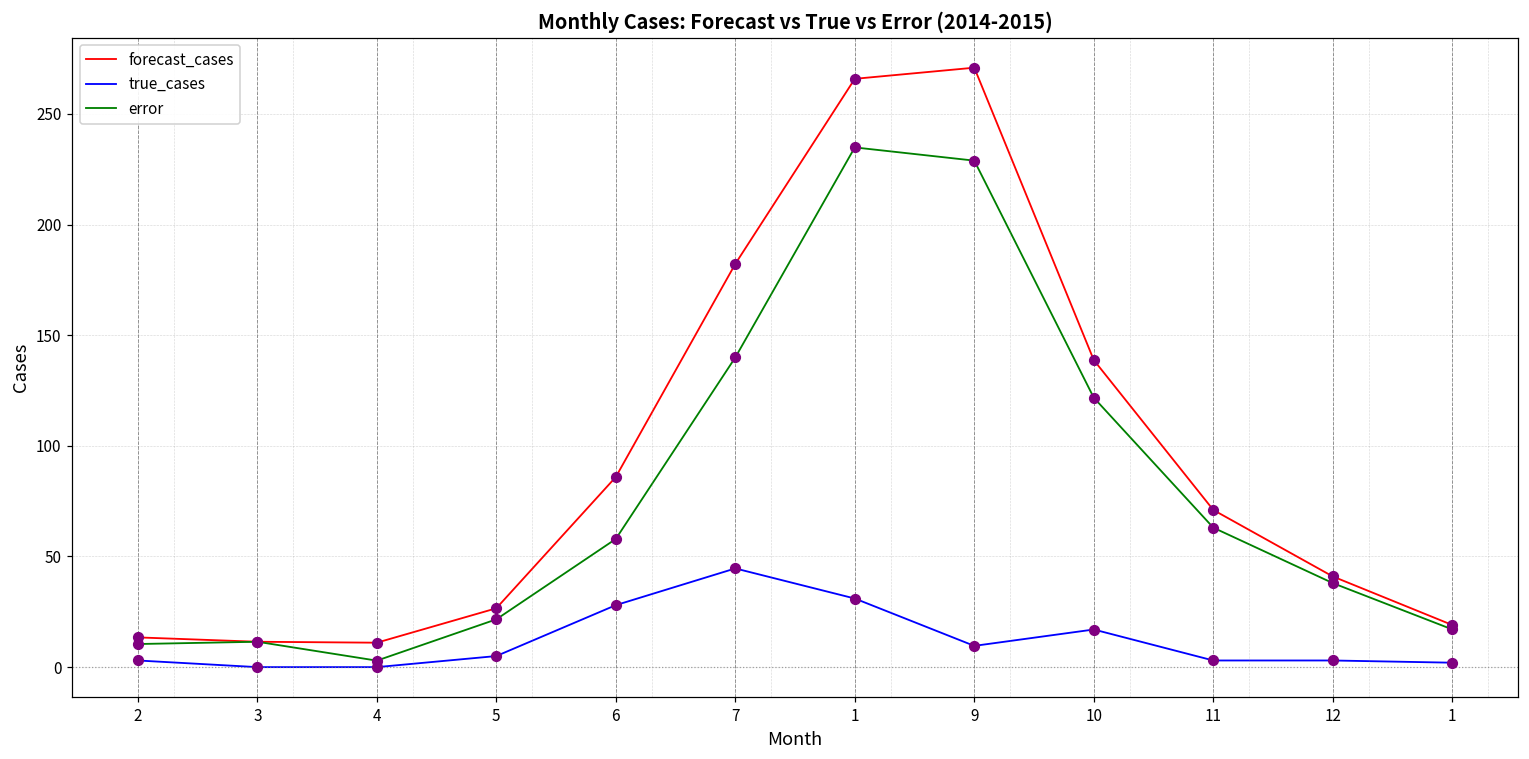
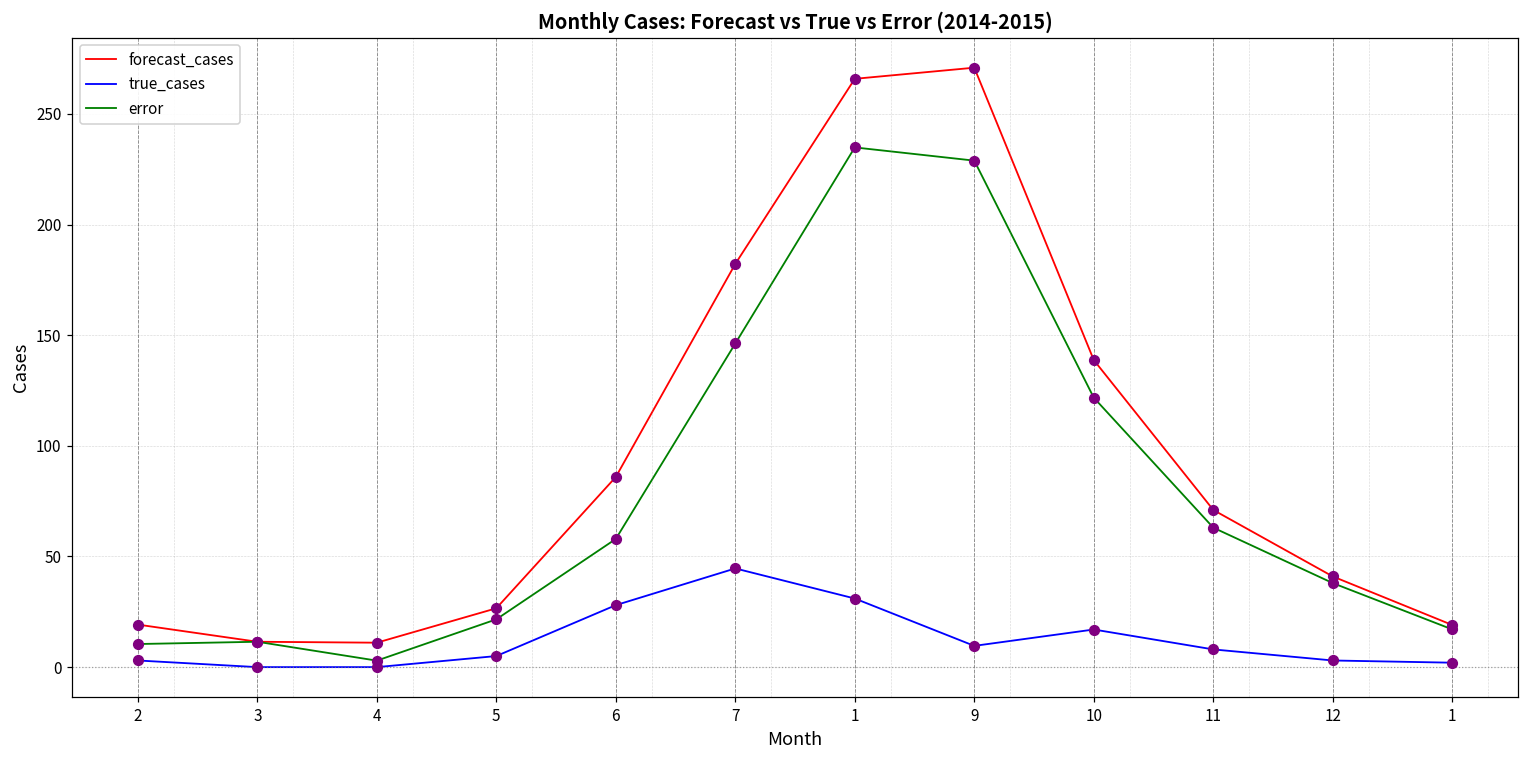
forecast_cases, 2: 13 -> 19
error, 7: 140 -> 146
true_cases, 11: 3 -> 8
